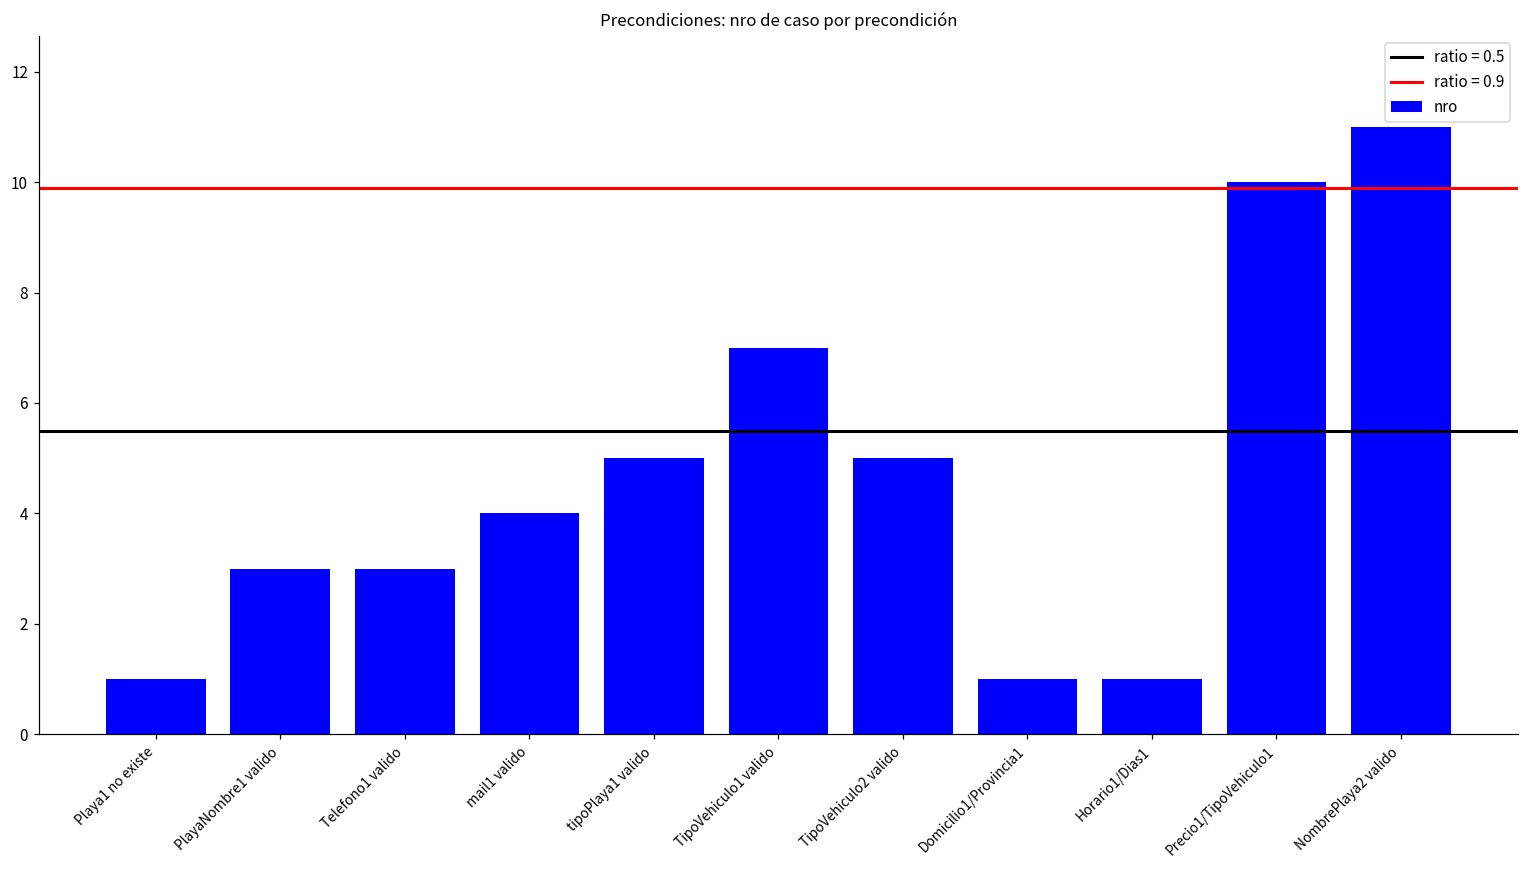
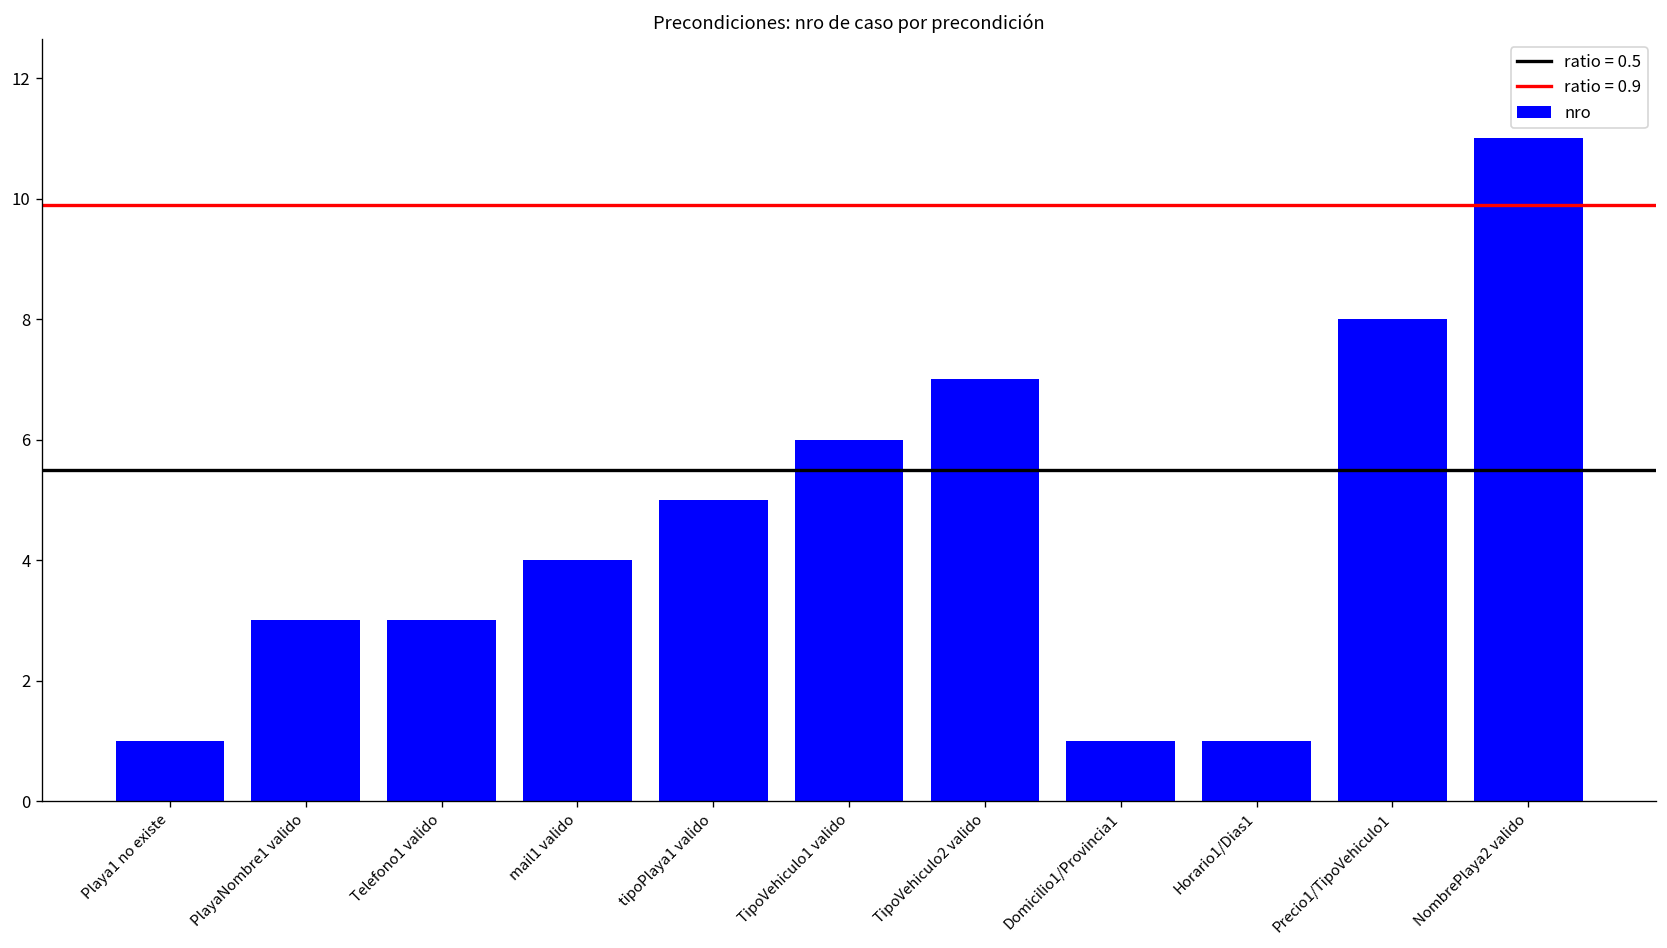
TipoVehiculo1 valido: 7 -> 6
TipoVehiculo2 valido: 5 -> 7
Precio1/TipoVehiculo1: 10 -> 8
